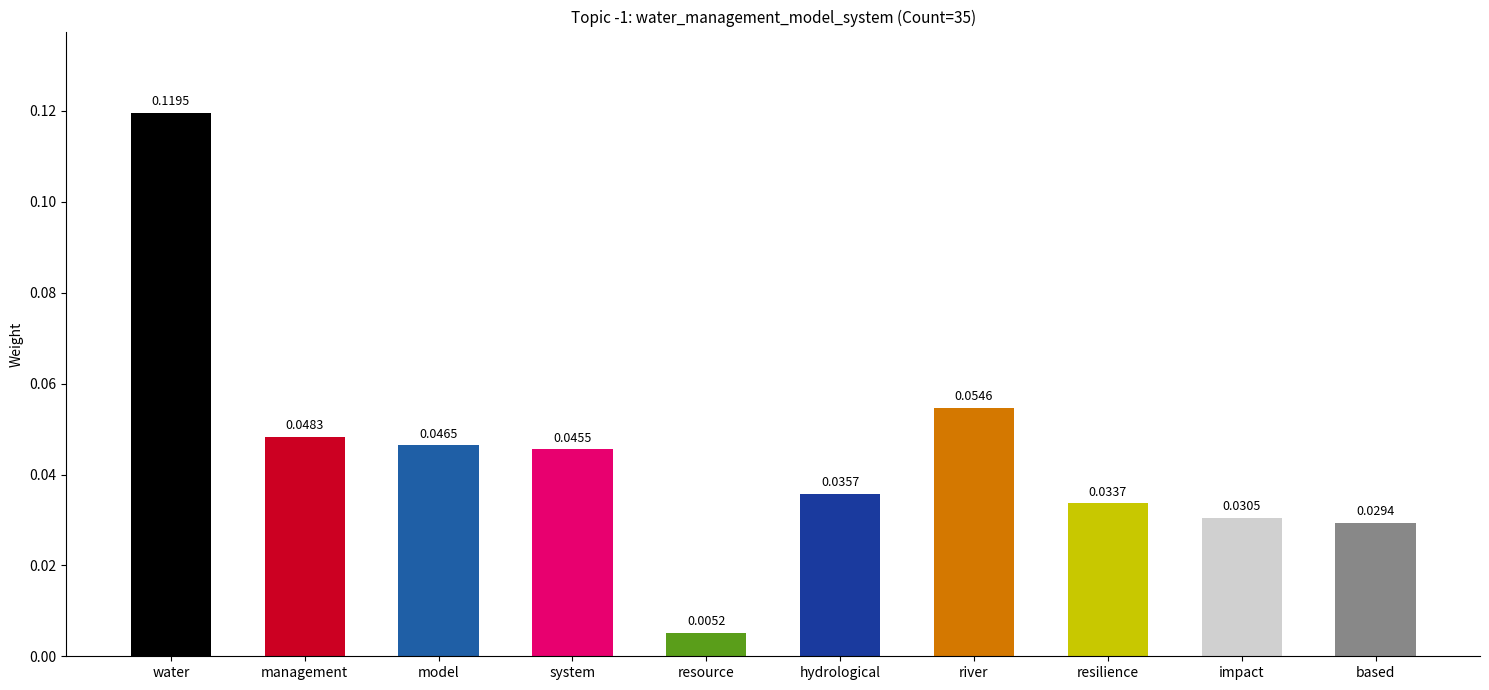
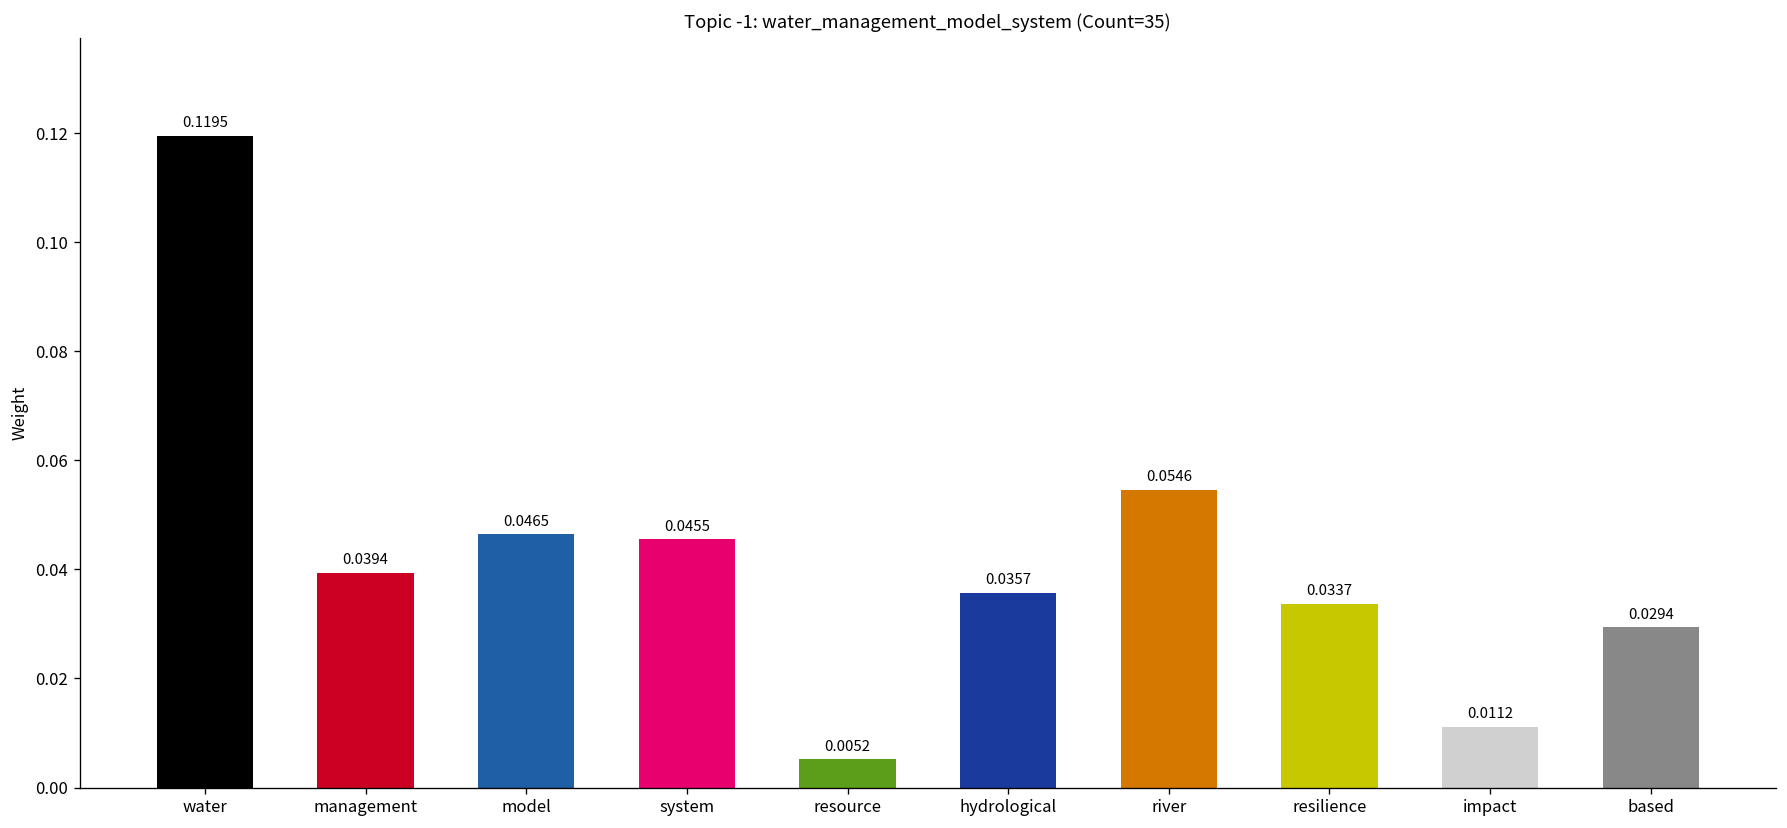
management: 0.0483 -> 0.0394
impact: 0.0305 -> 0.0112
